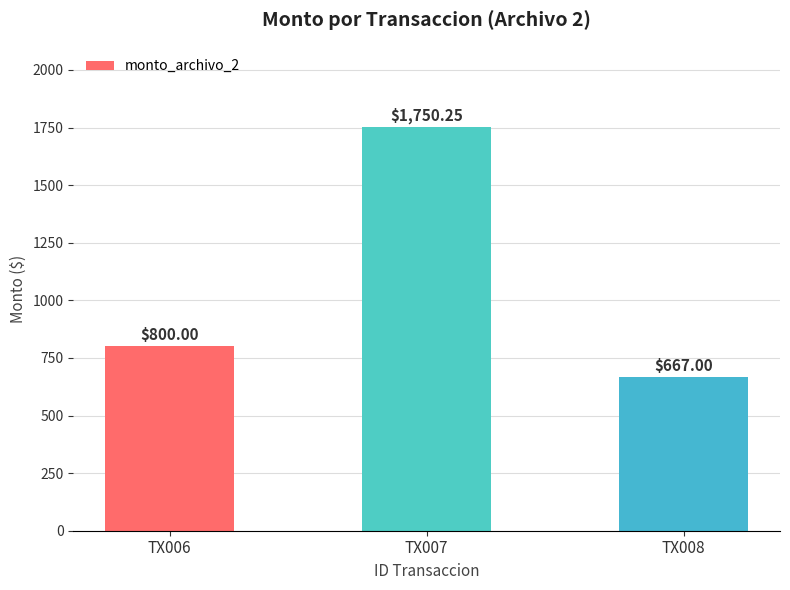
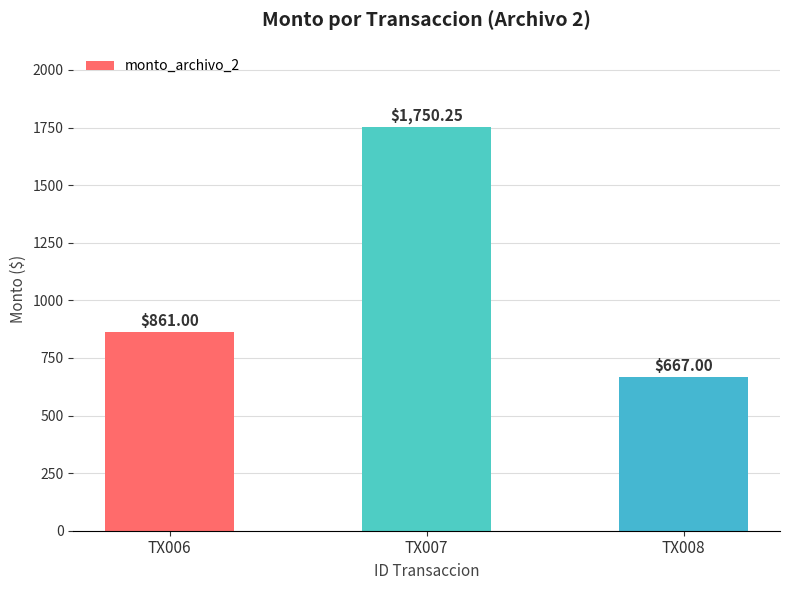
TX006: $800.00 -> $861.00
